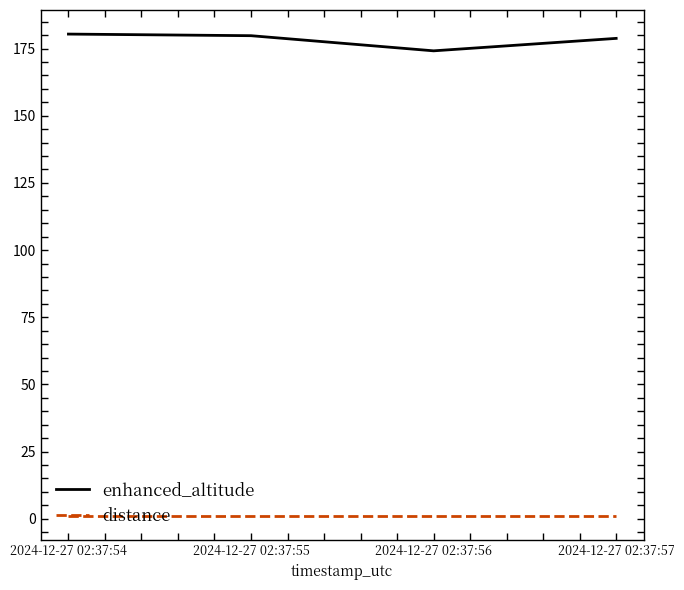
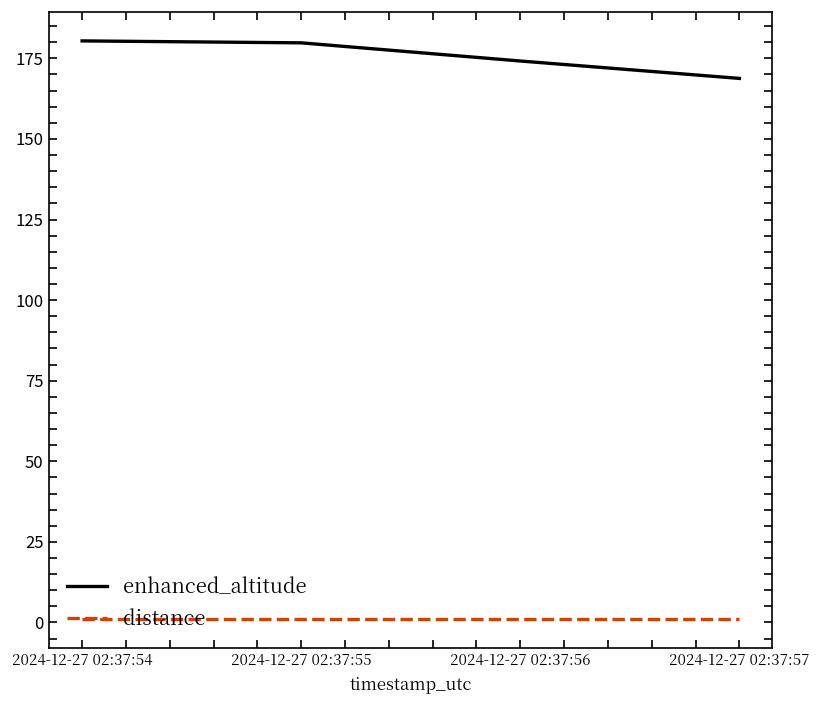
enhanced_altitude, 2024-12-27 02:37:57: 179 -> 169
